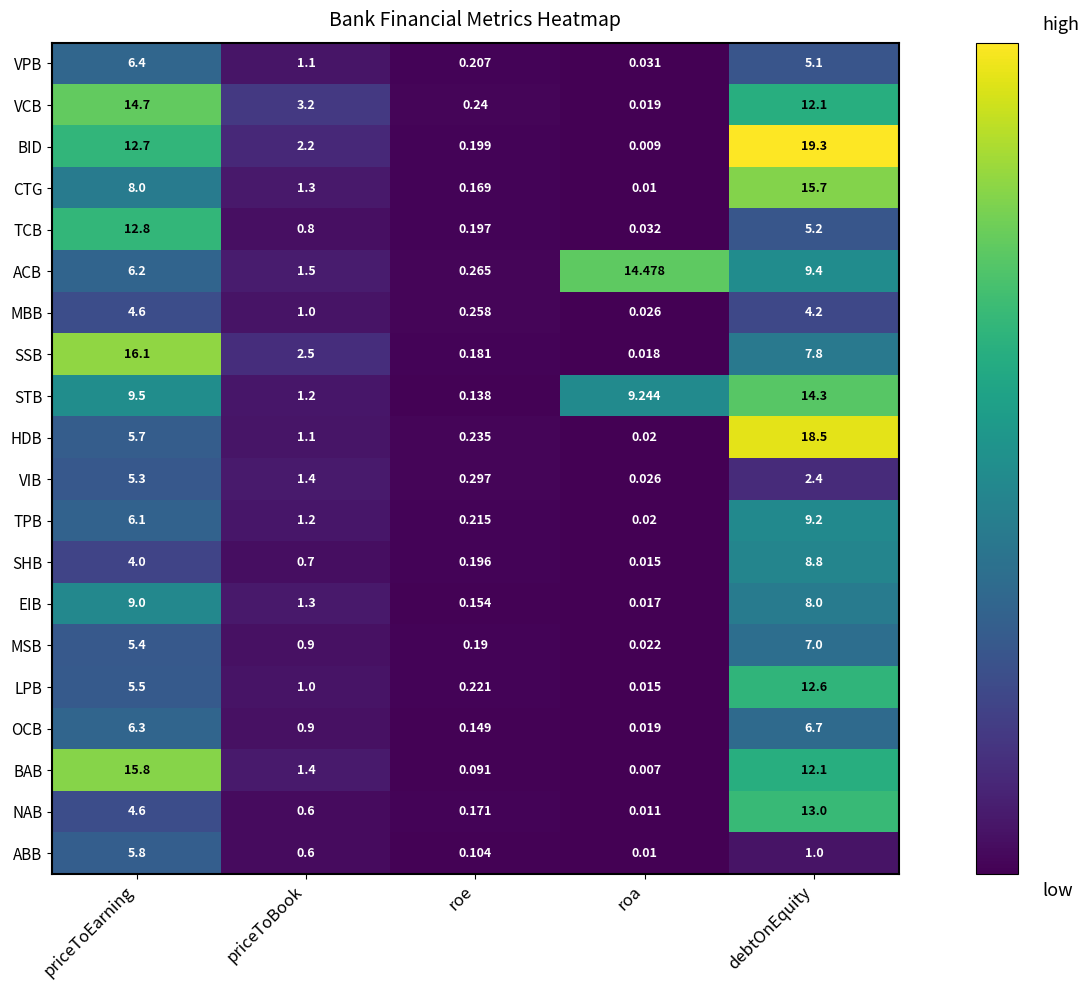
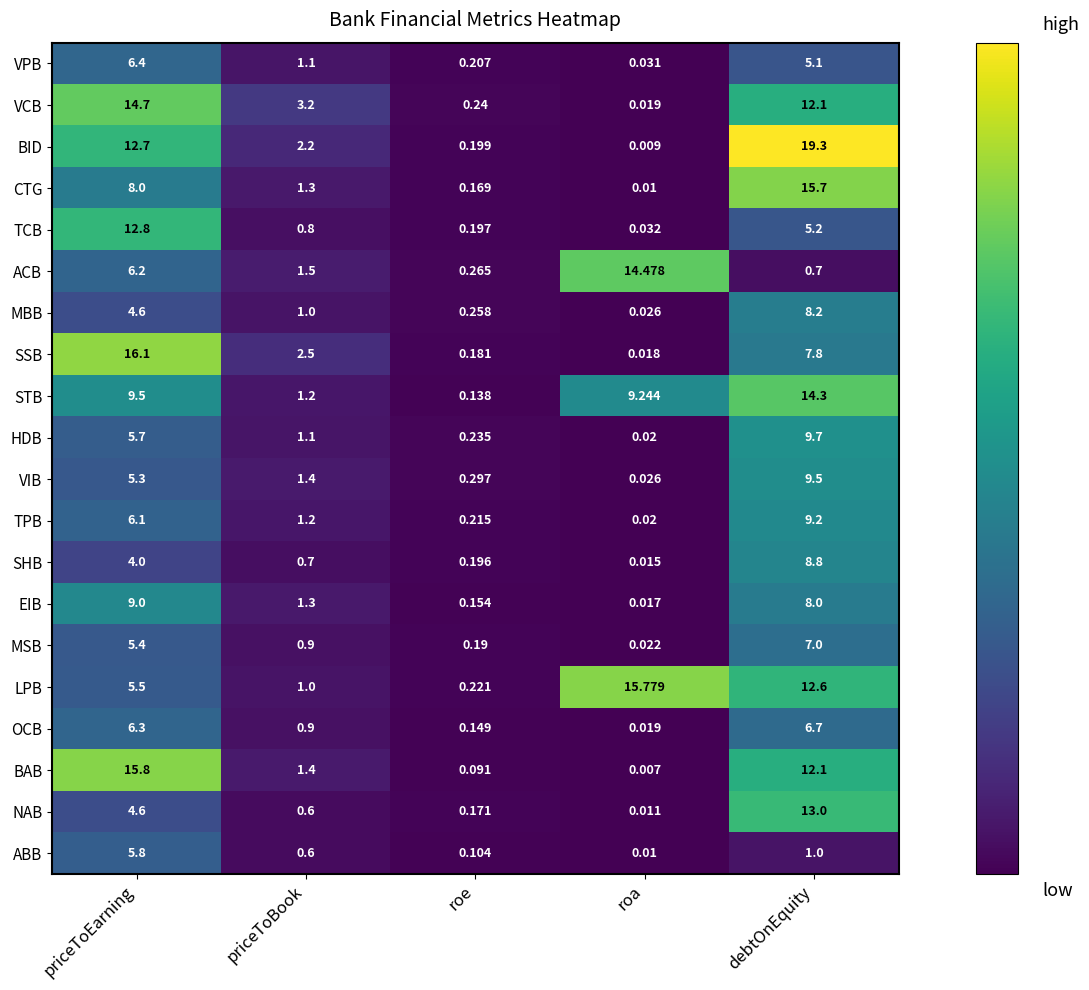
ACB, debtOnEquity: 9.4 -> 0.7
MBB, debtOnEquity: 4.2 -> 8.2
HDB, debtOnEquity: 18.5 -> 9.7
VIB, debtOnEquity: 2.4 -> 9.5
LPB, roa: 0.015 -> 15.779
